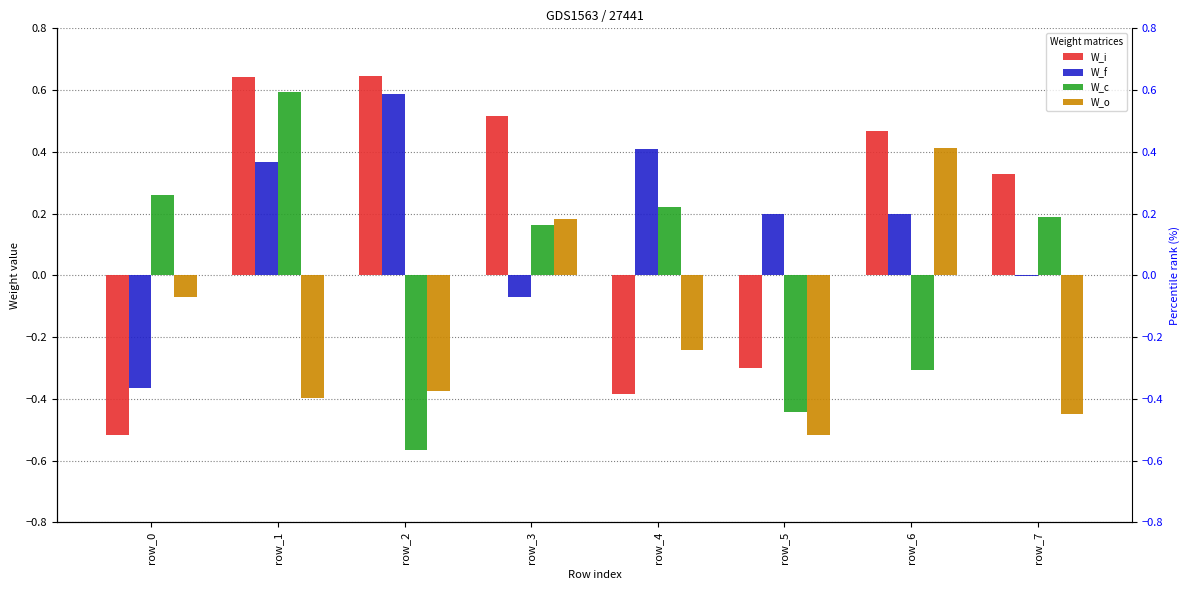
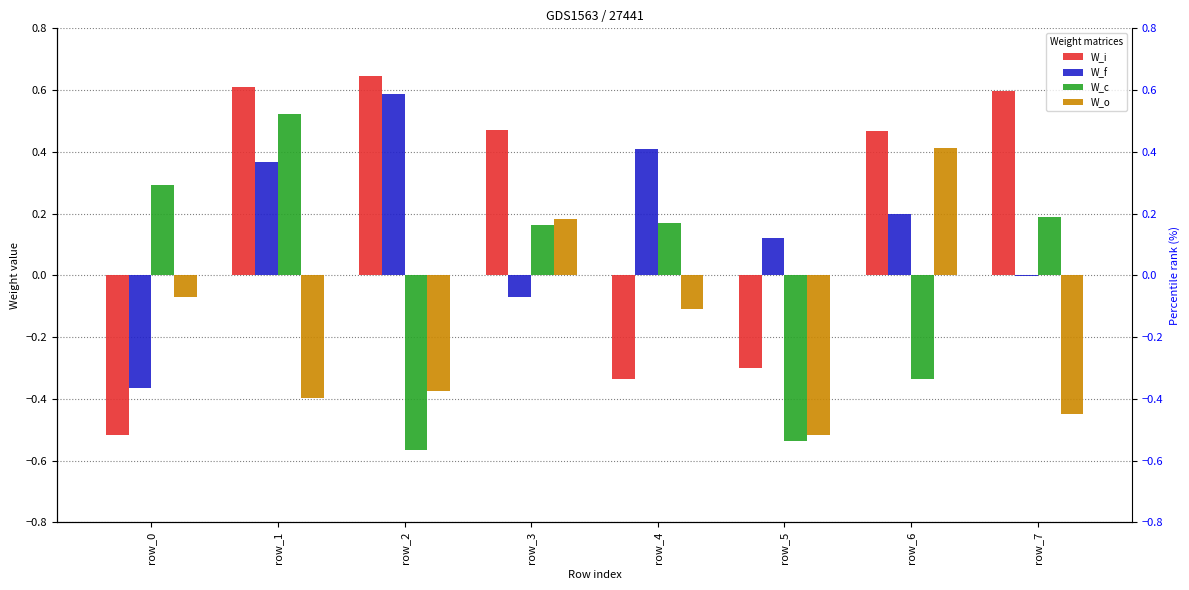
W_c, row_0: 0.26 -> 0.29
W_i, row_1: 0.64 -> 0.61
W_c, row_1: 0.59 -> 0.52
W_i, row_3: 0.52 -> 0.47
W_i, row_4: -0.38 -> -0.34
W_c, row_4: 0.22 -> 0.17
W_o, row_4: -0.24 -> -0.11
W_f, row_5: 0.20 -> 0.12
W_c, row_5: -0.44 -> -0.54
W_c, row_6: -0.31 -> -0.34
W_i, row_7: 0.33 -> 0.60
